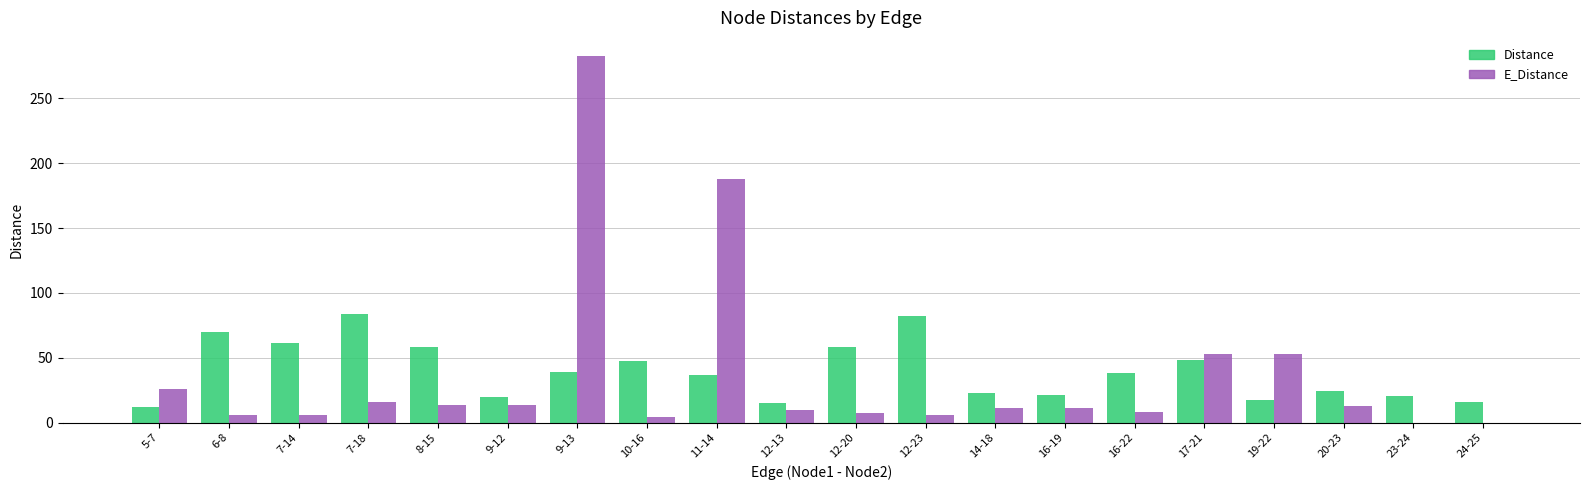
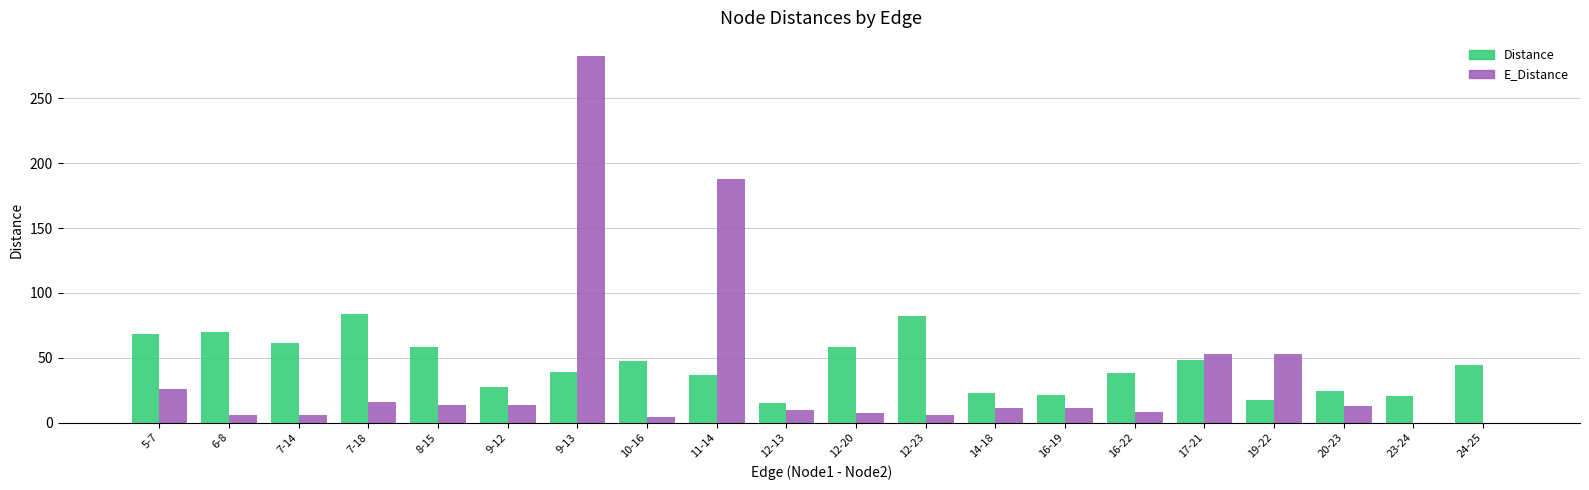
Distance, 5-7: 12 -> 69
Distance, 9-12: 20 -> 27
Distance, 24-25: 16 -> 44
